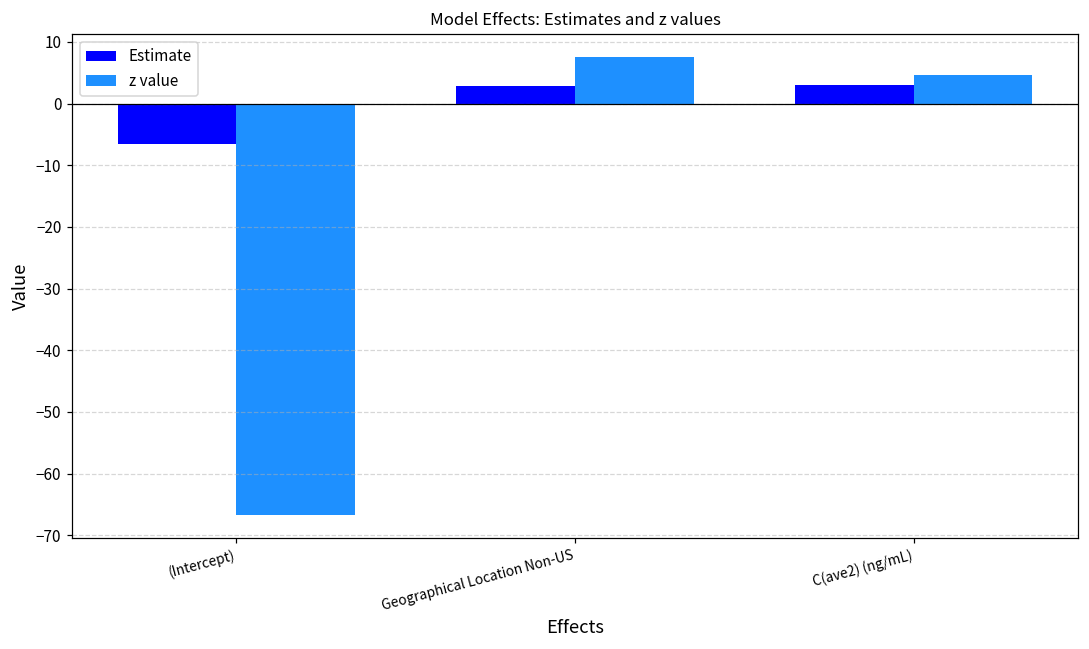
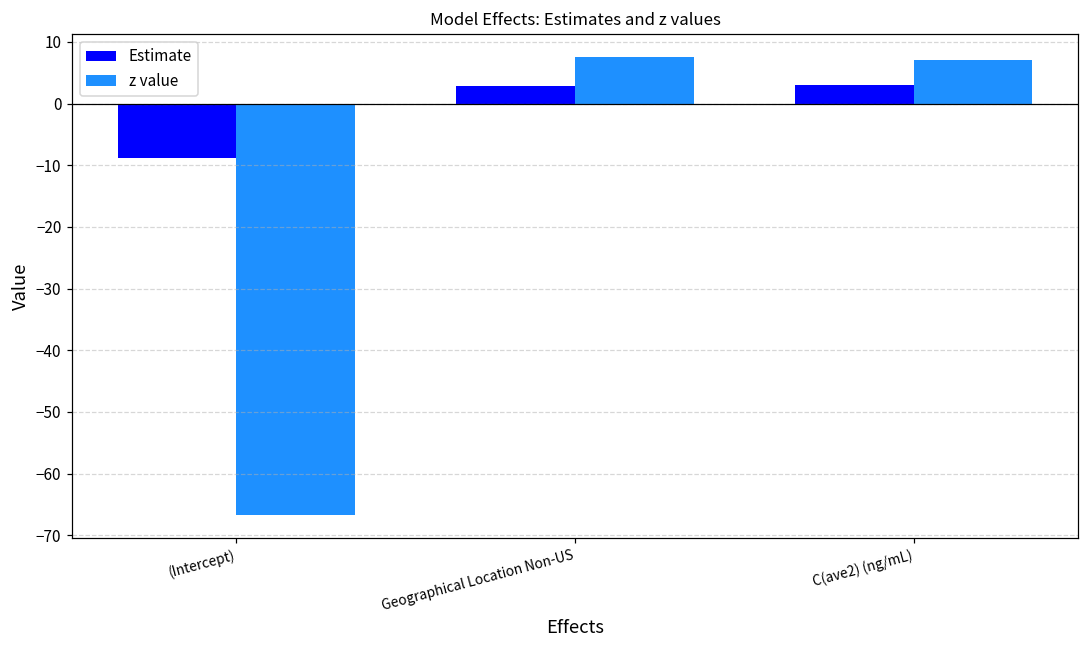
Estimate, (Intercept): -7 -> -9
z value, C(ave2) (ng/mL): 5 -> 7
